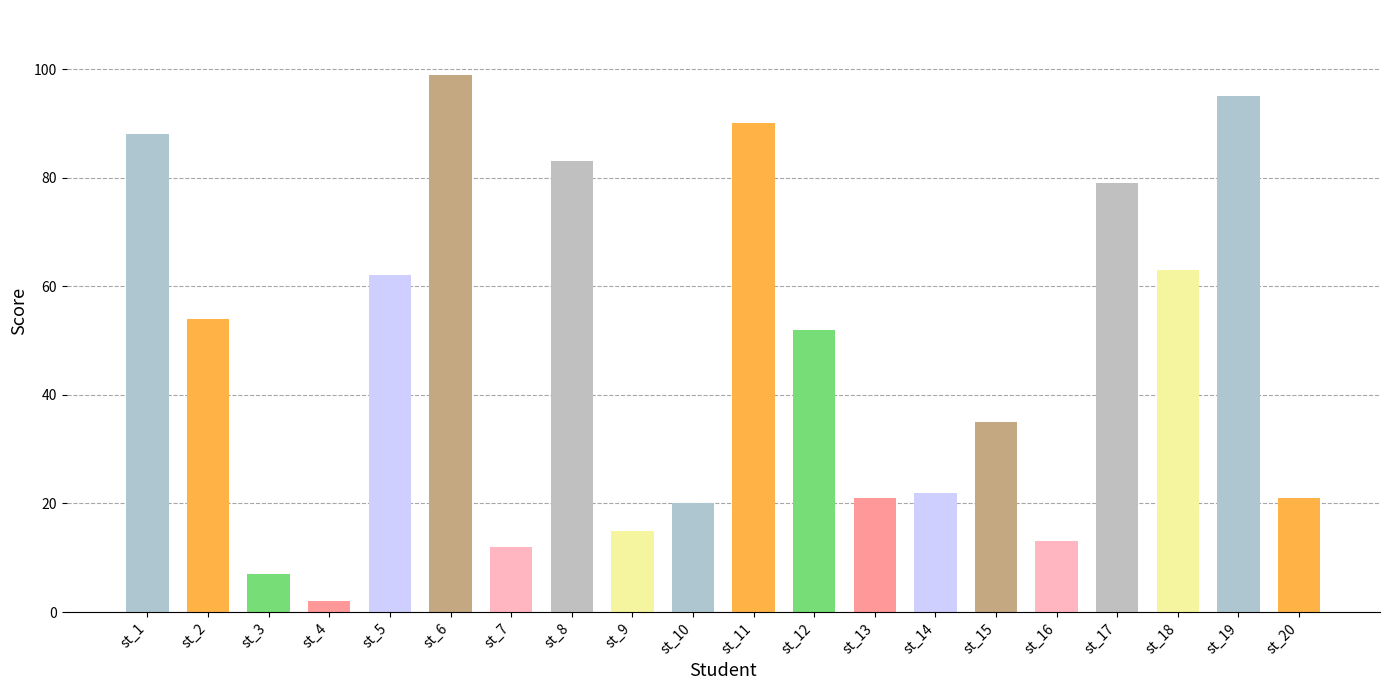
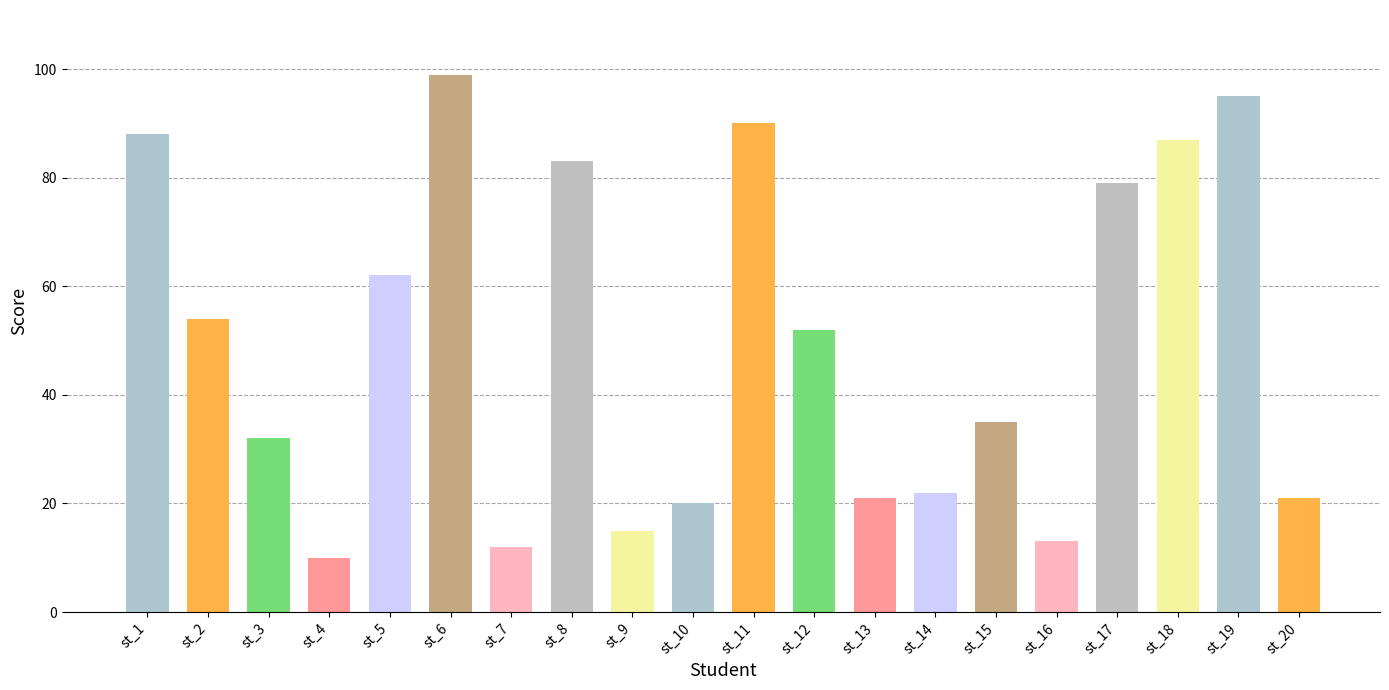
st_3: 7 -> 32
st_4: 2 -> 10
st_18: 63 -> 87
